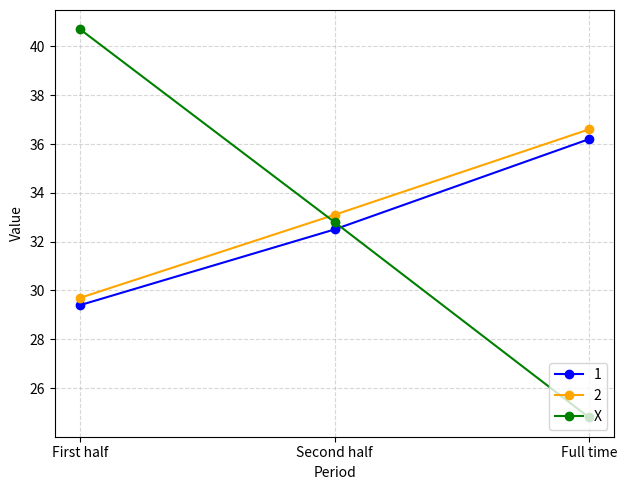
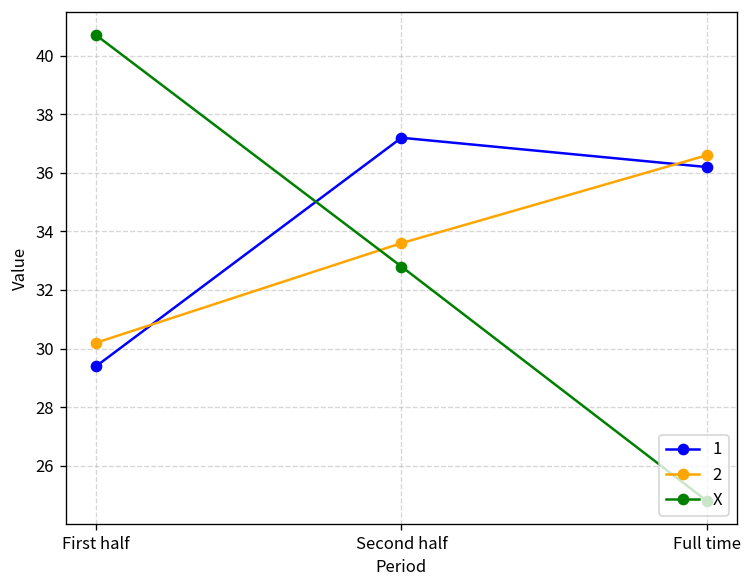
2, First half: 29.7 -> 30.2
1, Second half: 32.5 -> 37.2
2, Second half: 33.1 -> 33.6
